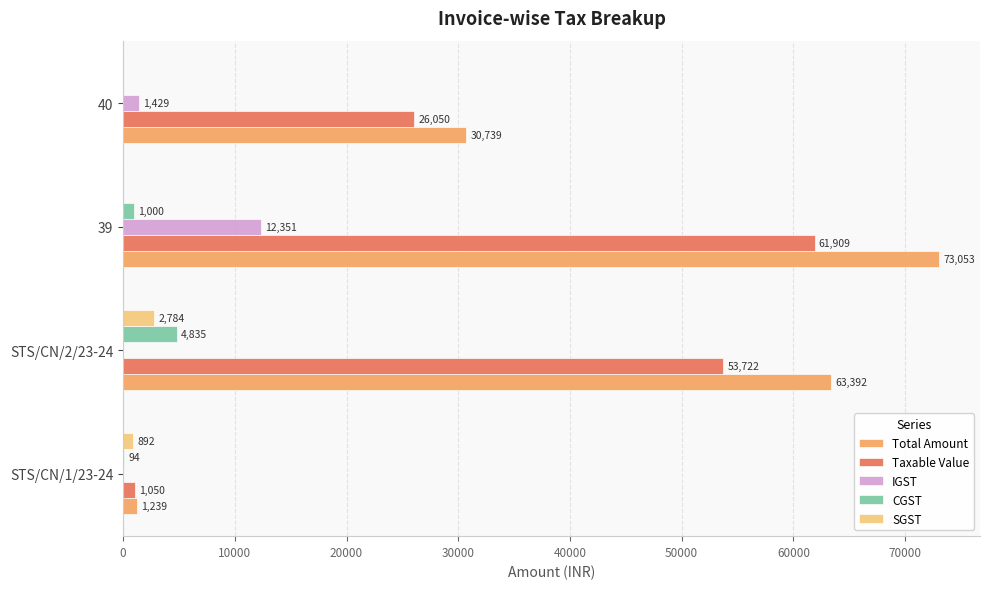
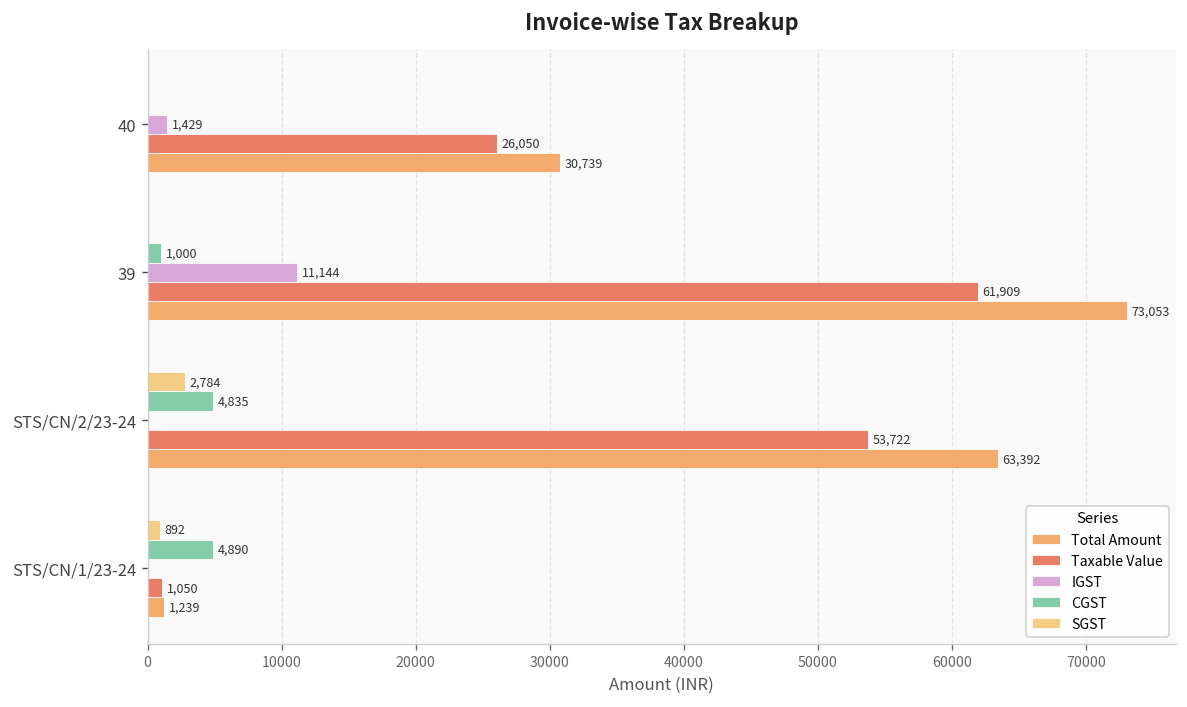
IGST, 39: 12,351 -> 11,144
CGST, STS/CN/1/23-24: 94 -> 4,890
